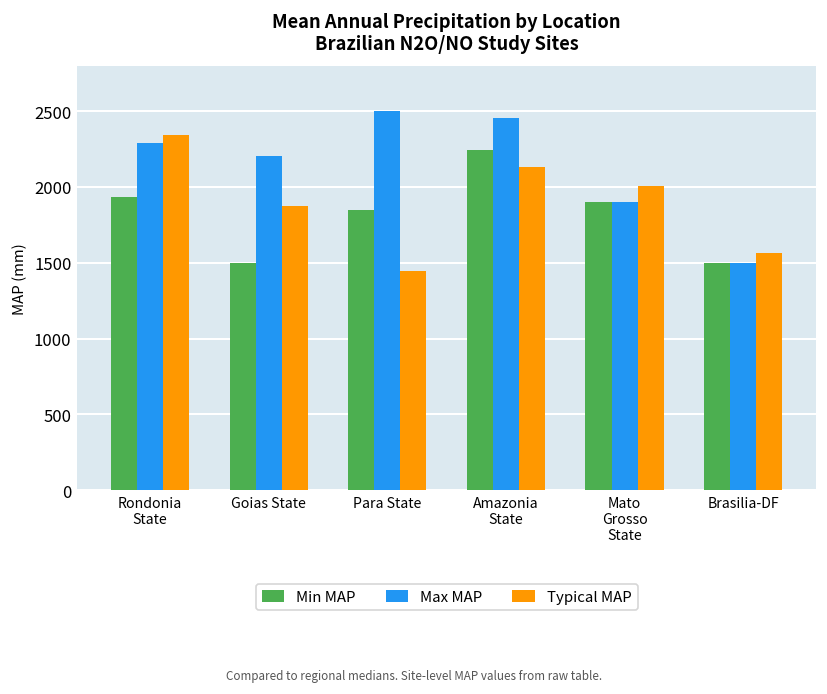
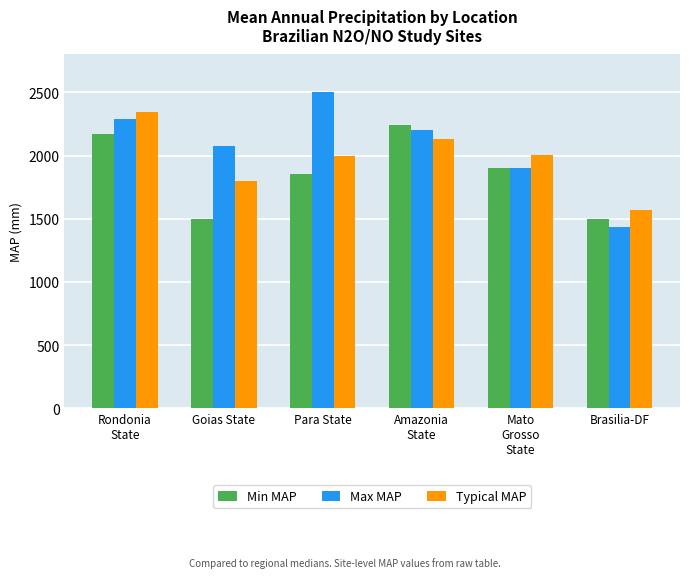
Min MAP, Rondonia State: 1940 -> 2170
Max MAP, Goias State: 2200 -> 2080
Typical MAP, Goias State: 1870 -> 1800
Typical MAP, Para State: 1440 -> 2000
Max MAP, Amazonia State: 2460 -> 2200
Max MAP, Brasilia-DF: 1500 -> 1440
